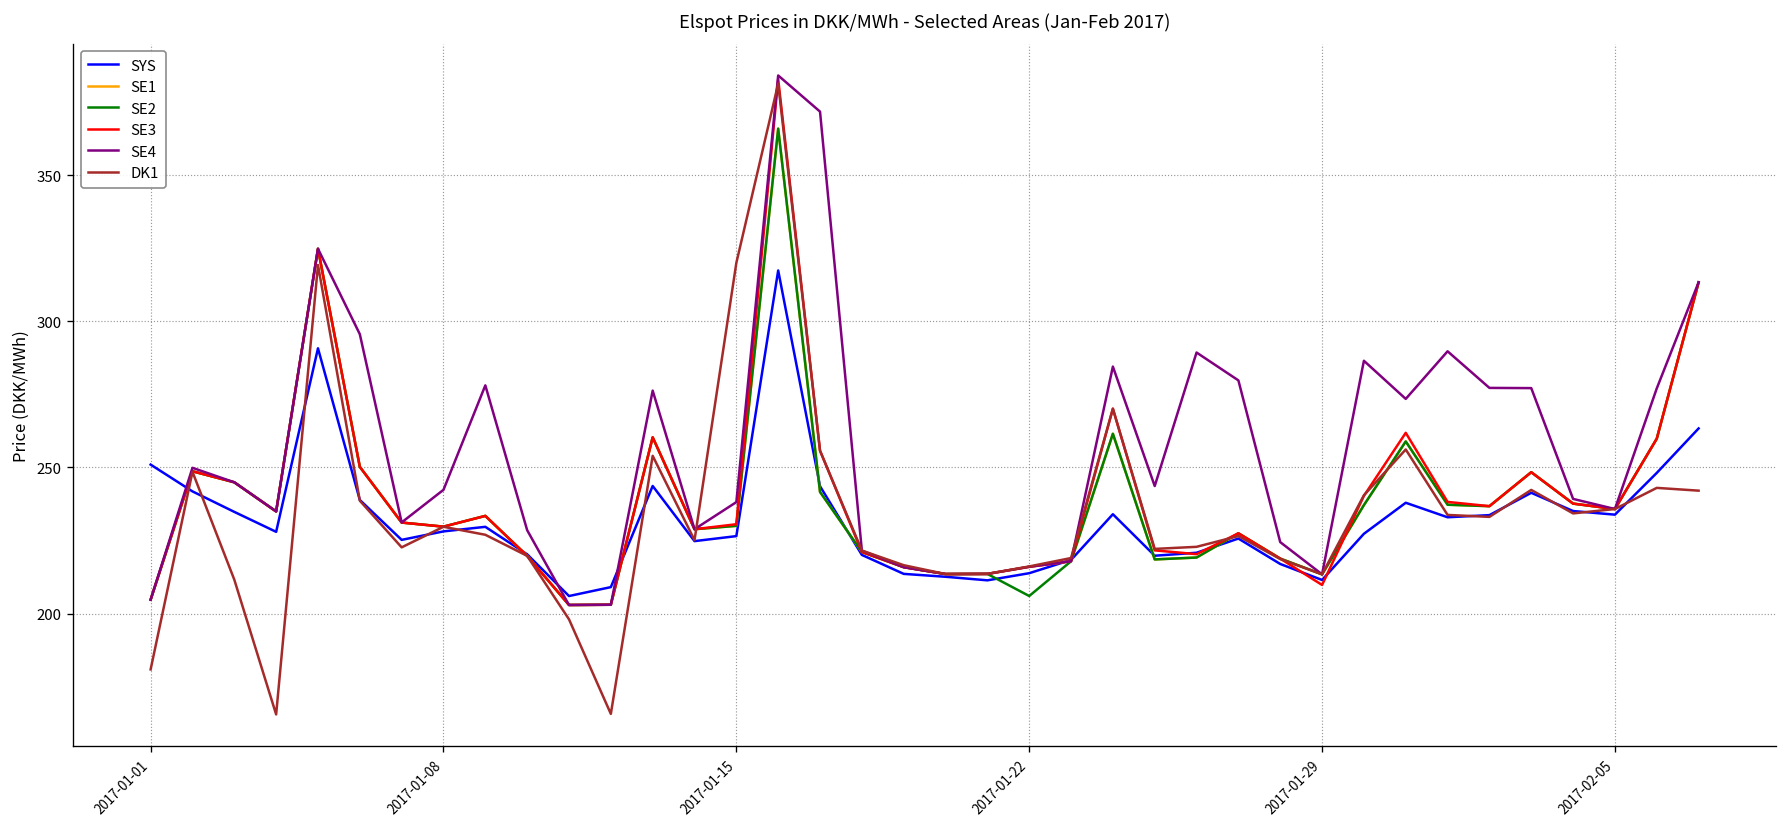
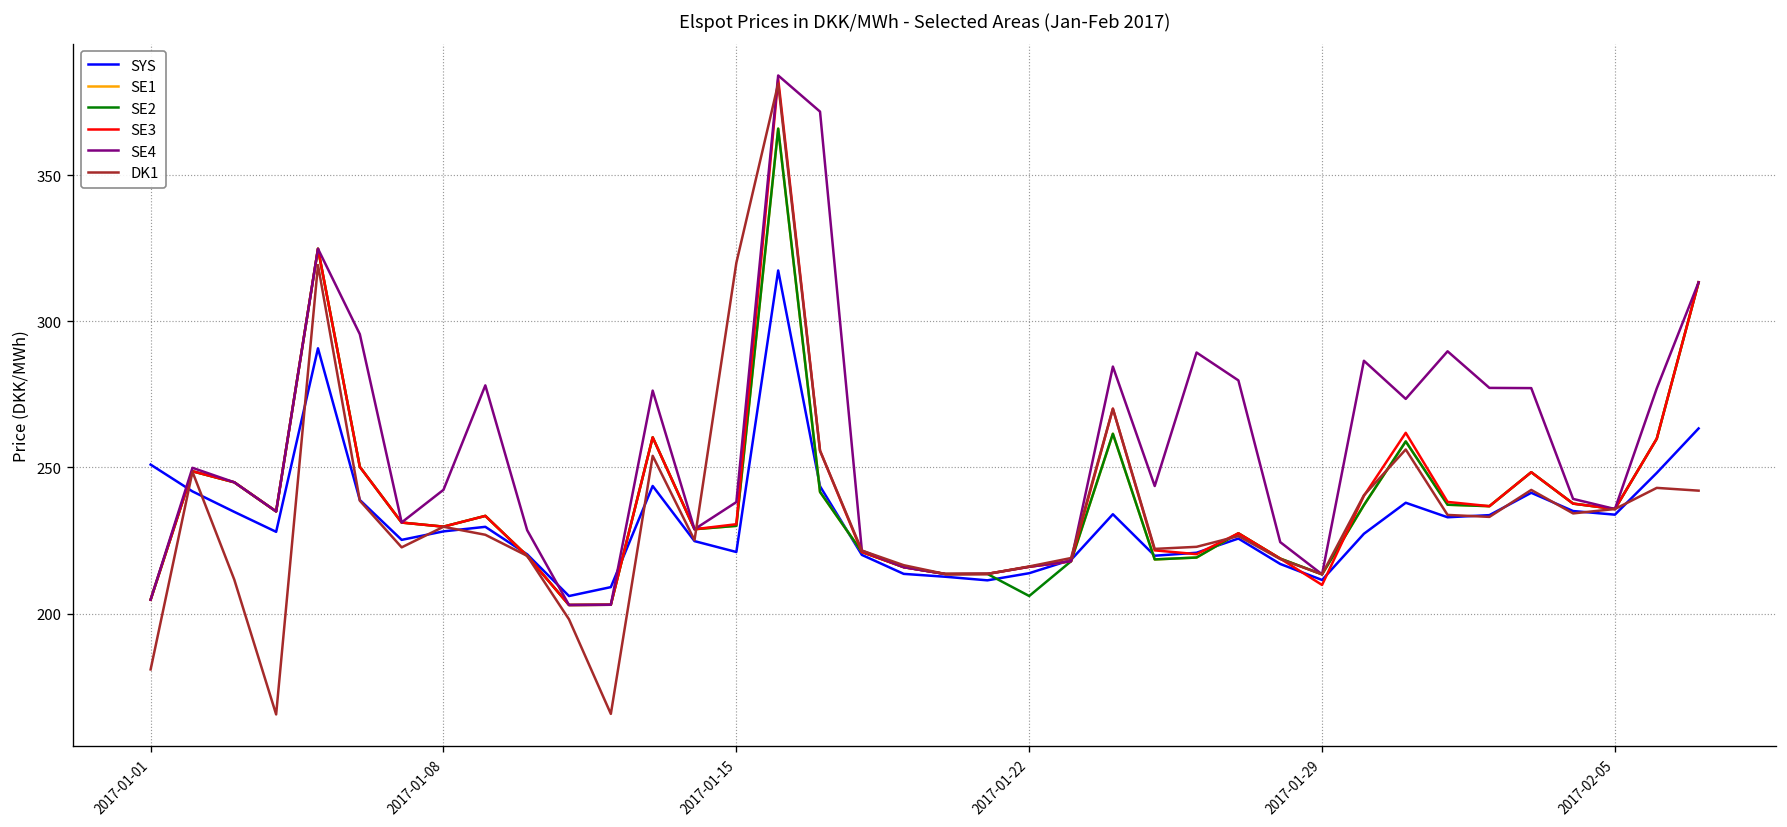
SYS, 2017-01-15: 227 -> 221
